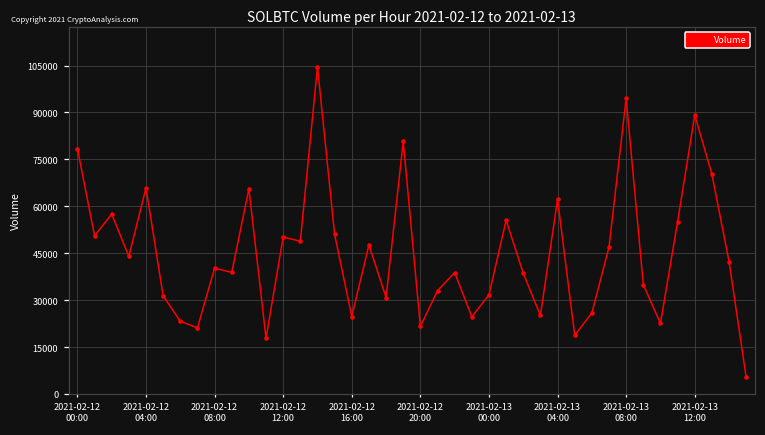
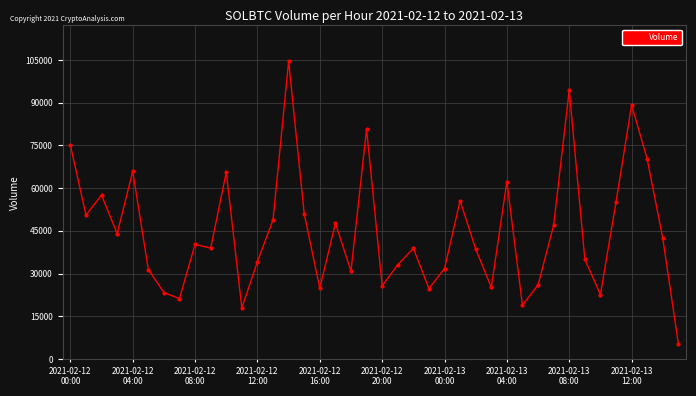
2021-02-12 00:00: 78000 -> 75000
2021-02-12 12:00: 50000 -> 34000
2021-02-12 20:00: 22000 -> 26000
